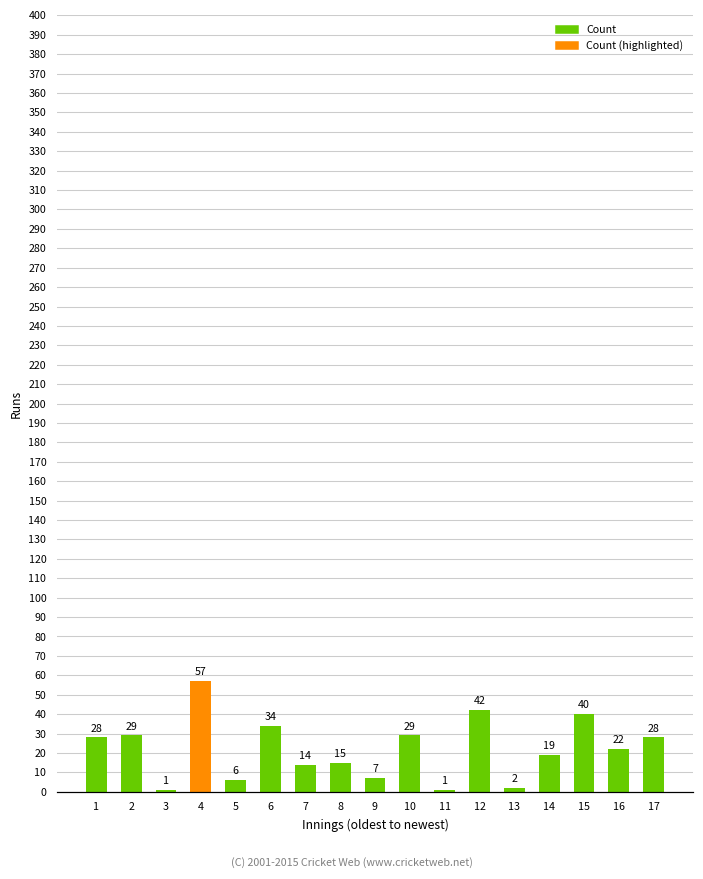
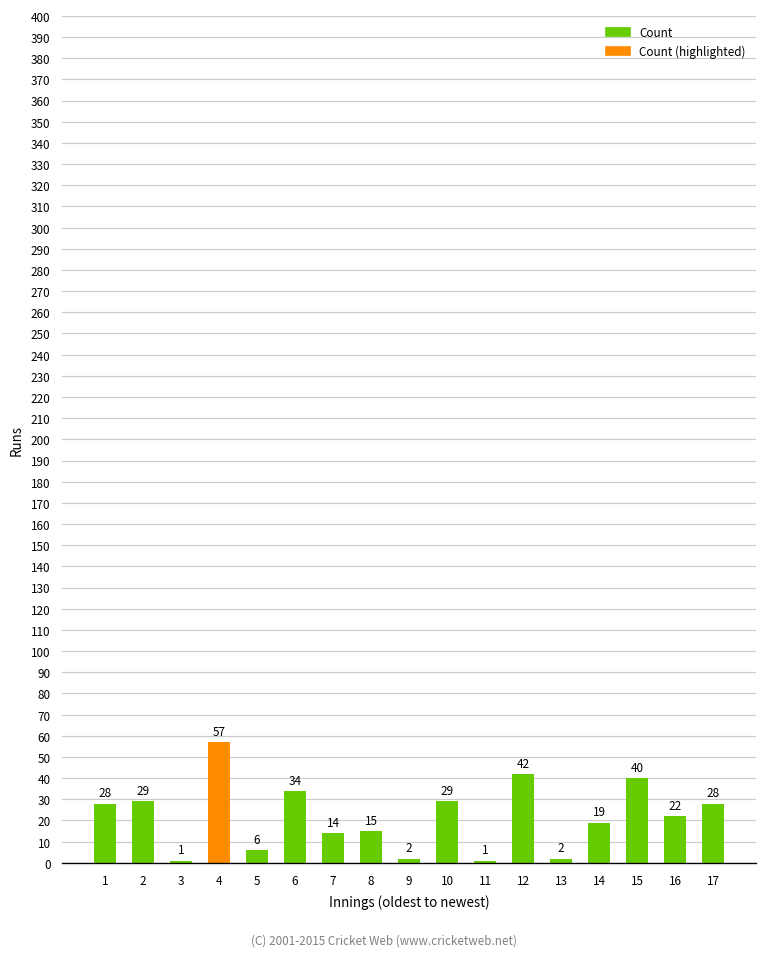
9: 7 -> 2
